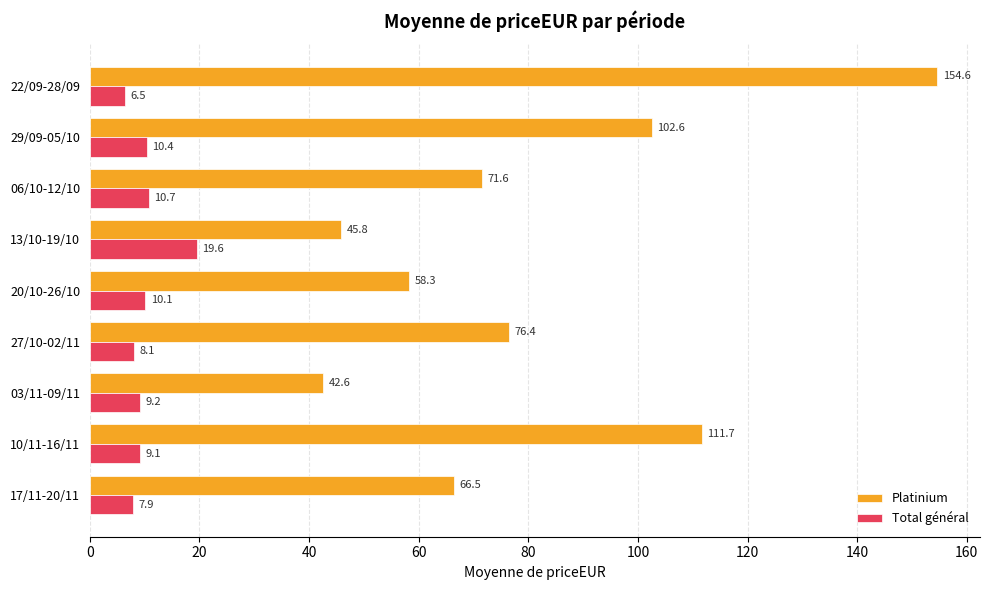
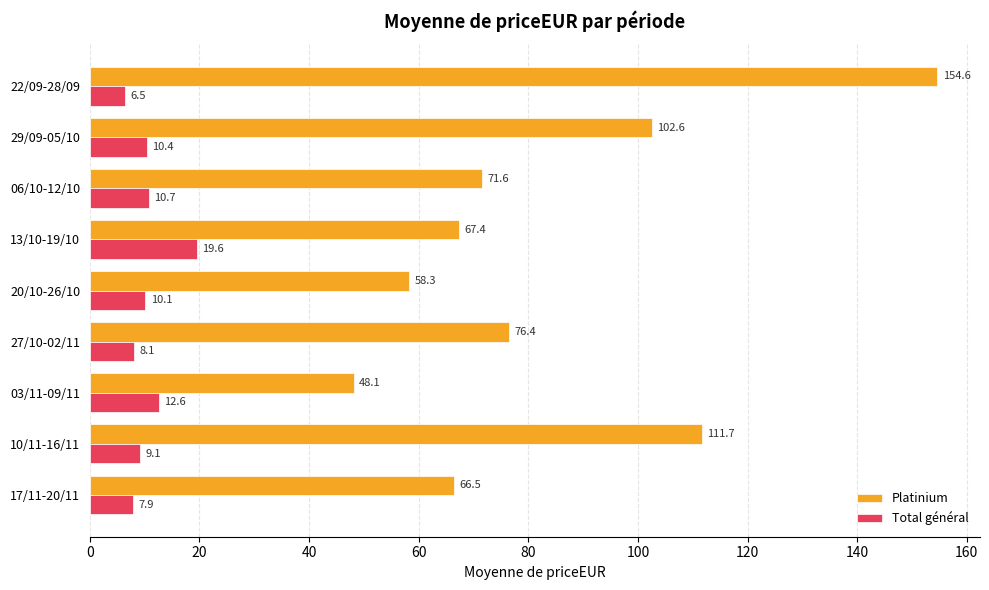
Platinium, 13/10-19/10: 45.8 -> 67.4
Platinium, 03/11-09/11: 42.6 -> 48.1
Total général, 03/11-09/11: 9.2 -> 12.6
